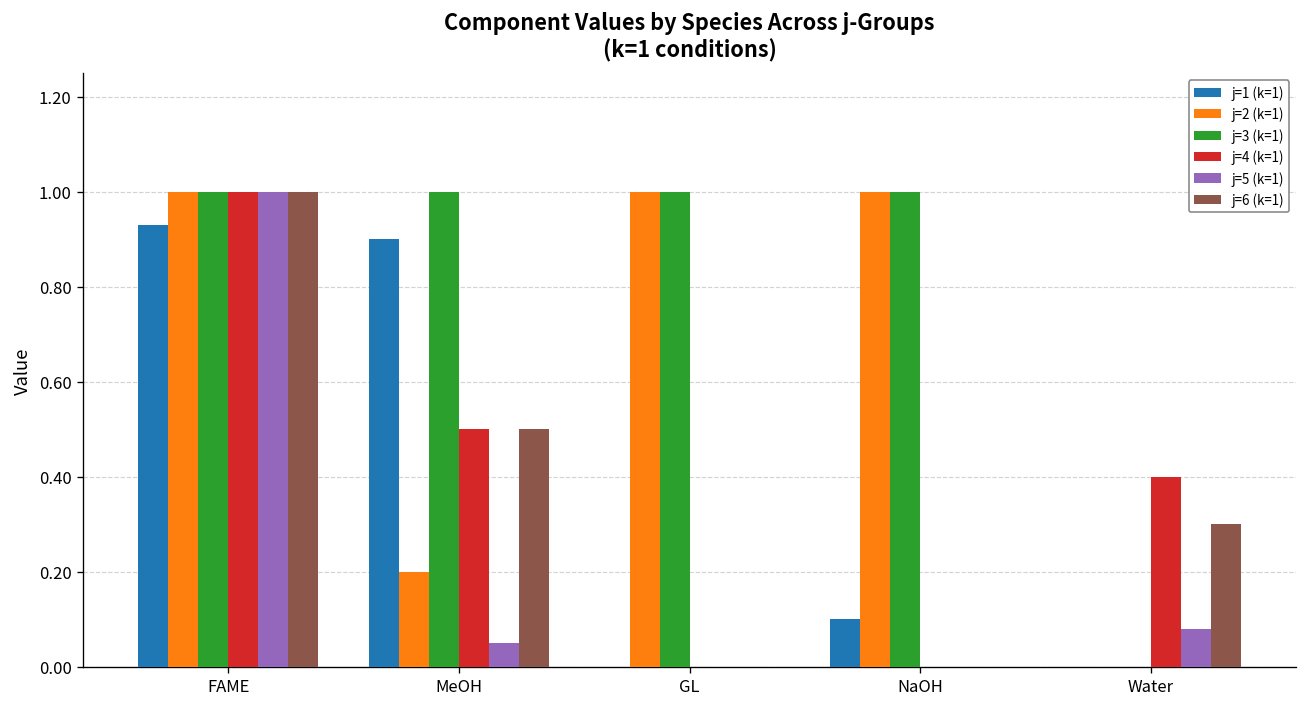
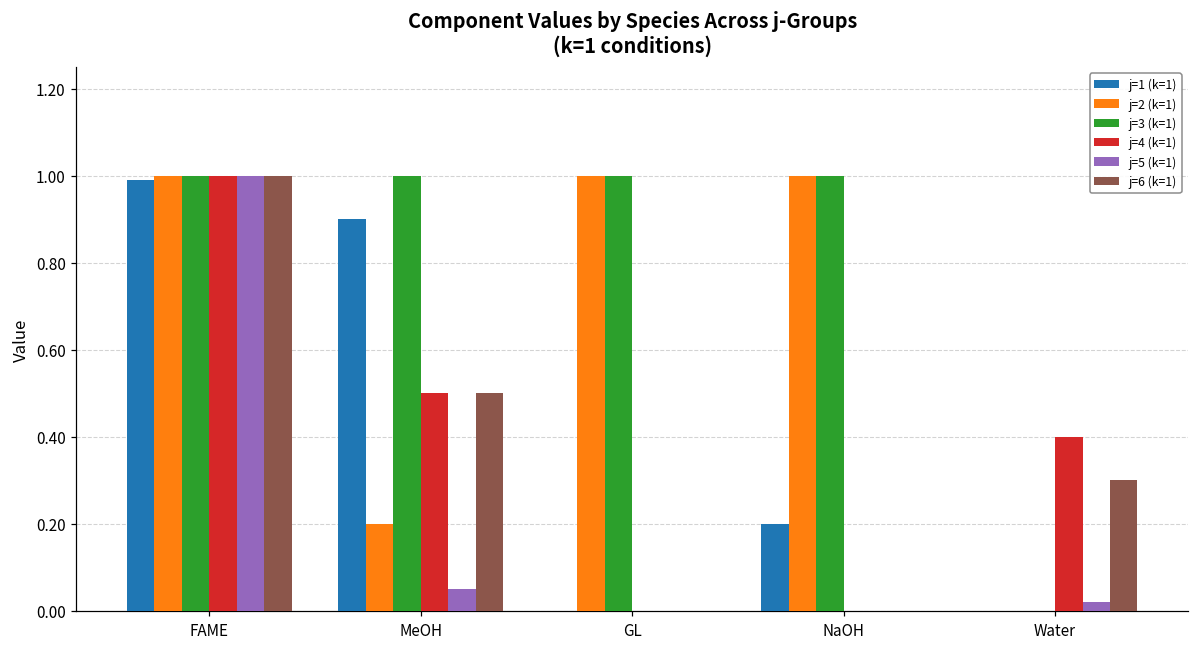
j=1 (k=1), FAME: 0.93 -> 0.99
j=1 (k=1), NaOH: 0.1 -> 0.2
j=5 (k=1), Water: 0.08 -> 0.02
